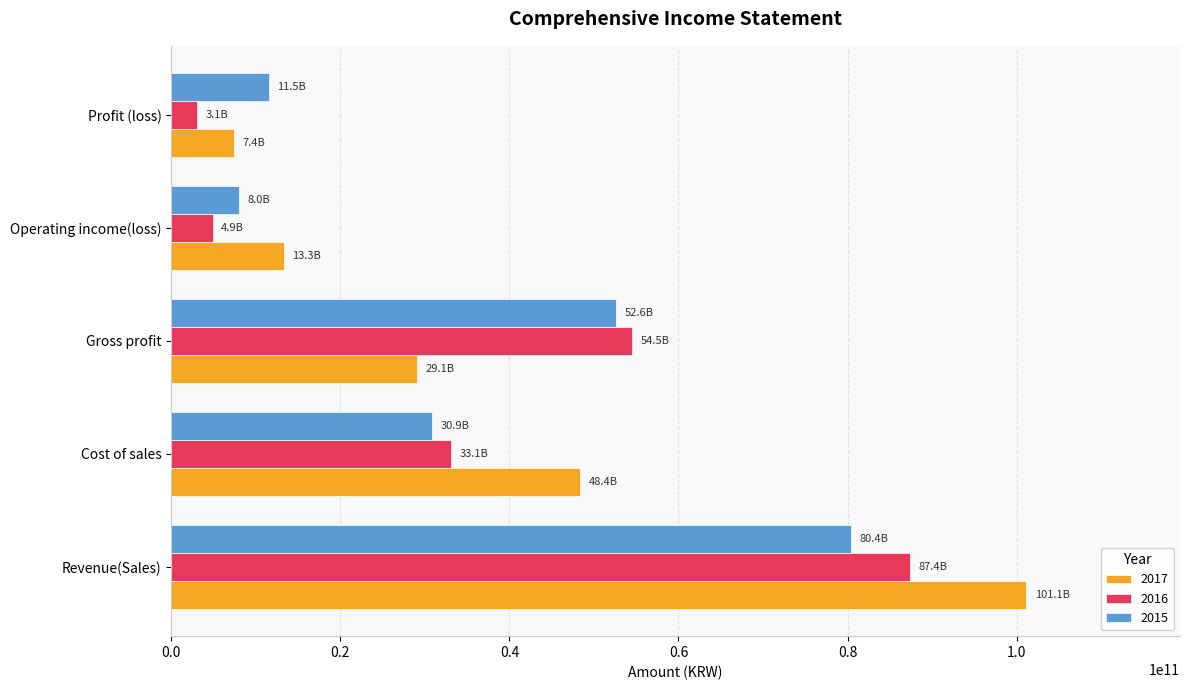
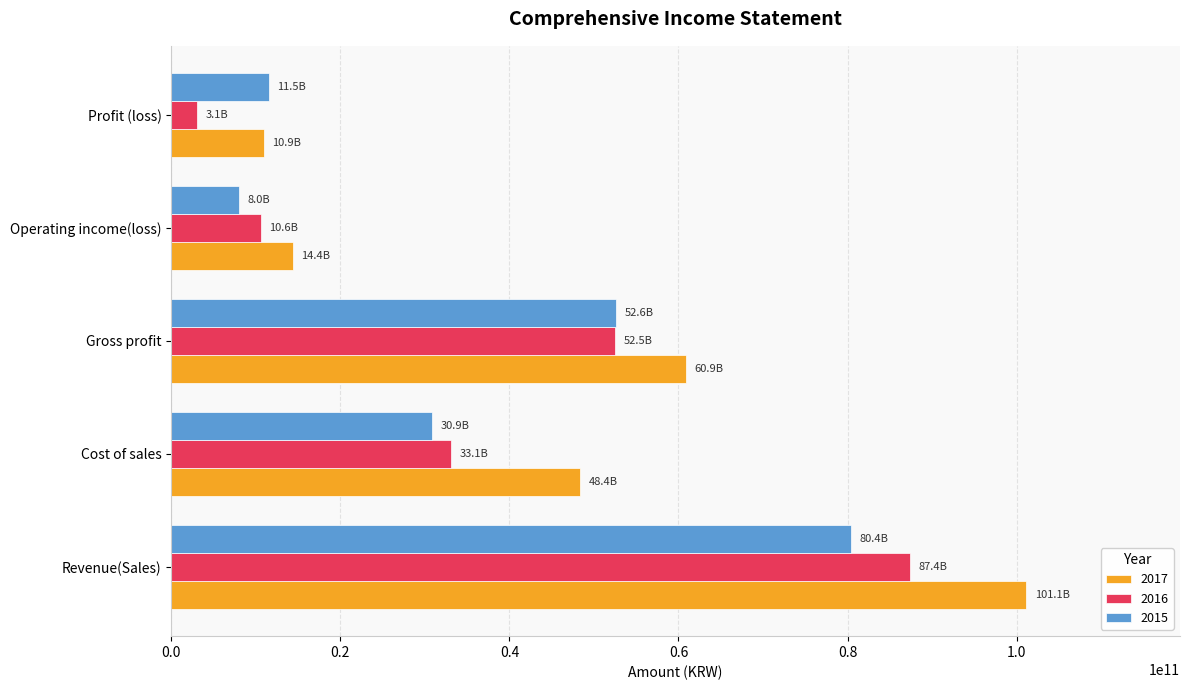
2017, Profit (loss): 7.4B -> 10.9B
2016, Operating income(loss): 4.9B -> 10.6B
2017, Operating income(loss): 13.3B -> 14.4B
2016, Gross profit: 54.5B -> 52.5B
2017, Gross profit: 29.1B -> 60.9B
